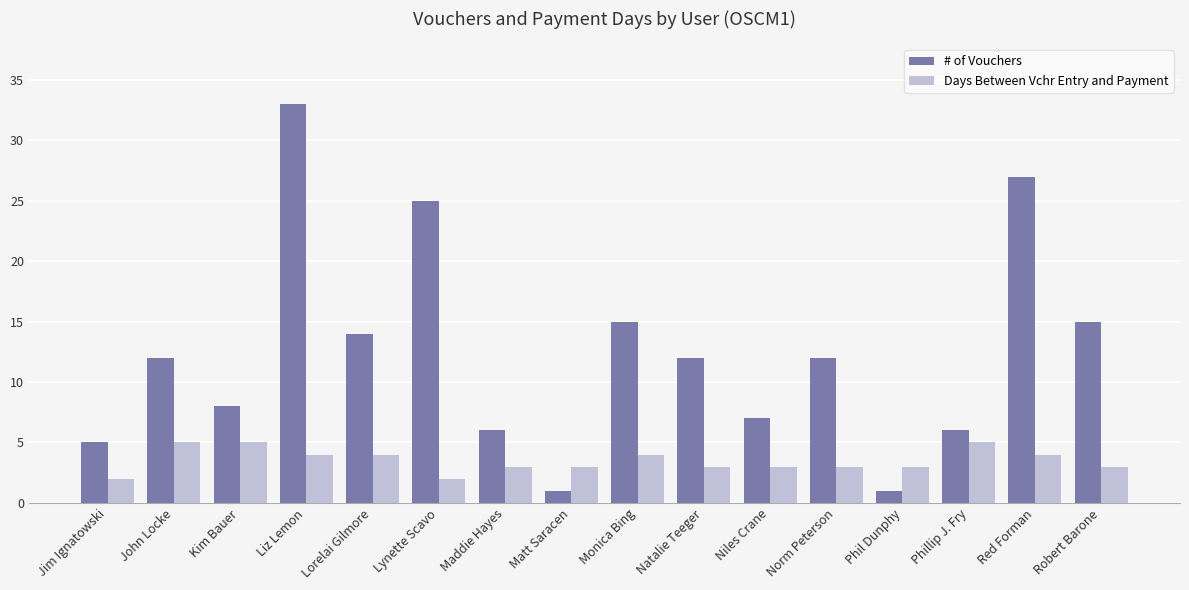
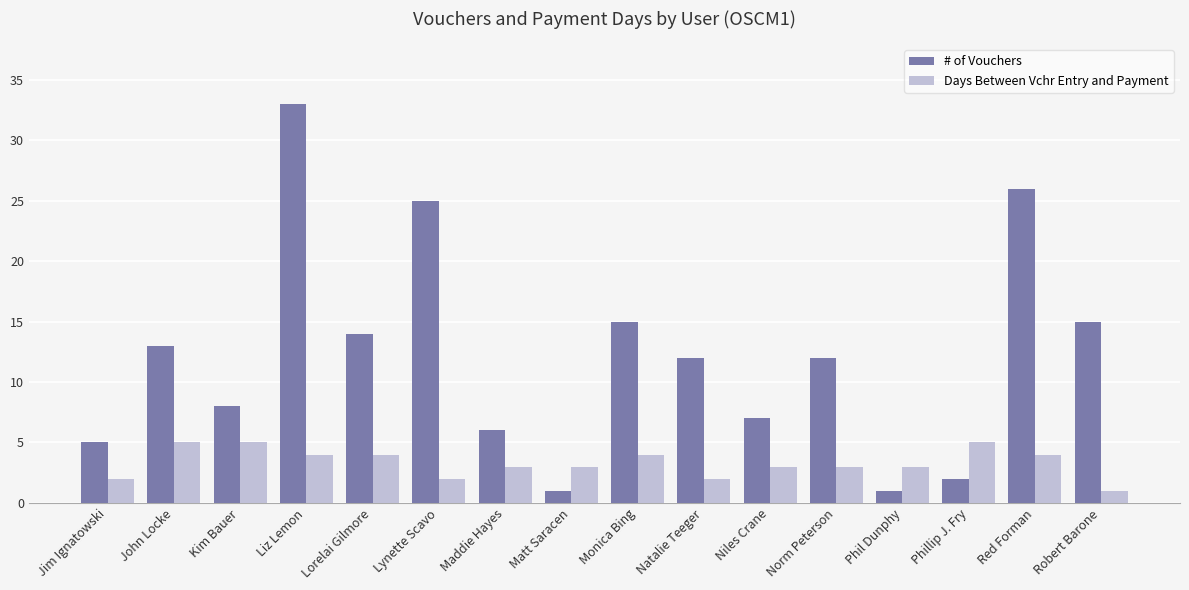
# of Vouchers, John Locke: 12 -> 13
Days Between Vchr Entry and Payment, Natalie Teeger: 3 -> 2
# of Vouchers, Phillip J. Fry: 6 -> 2
# of Vouchers, Red Forman: 27 -> 26
Days Between Vchr Entry and Payment, Robert Barone: 3 -> 1
